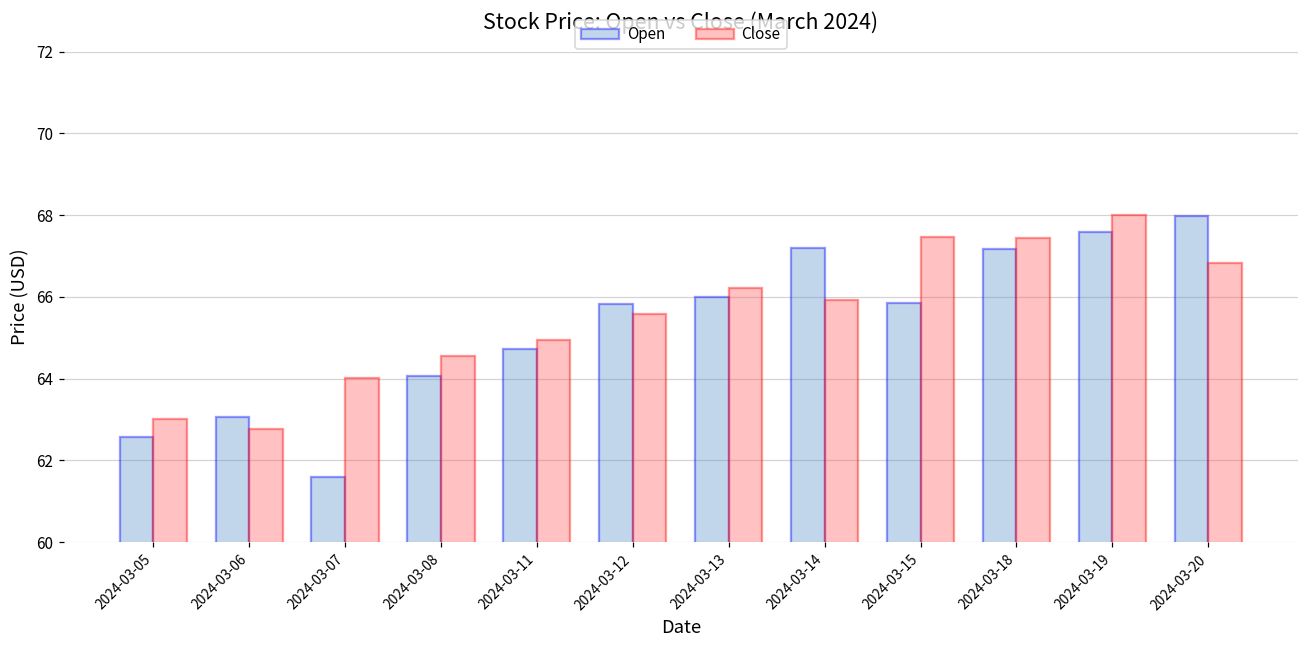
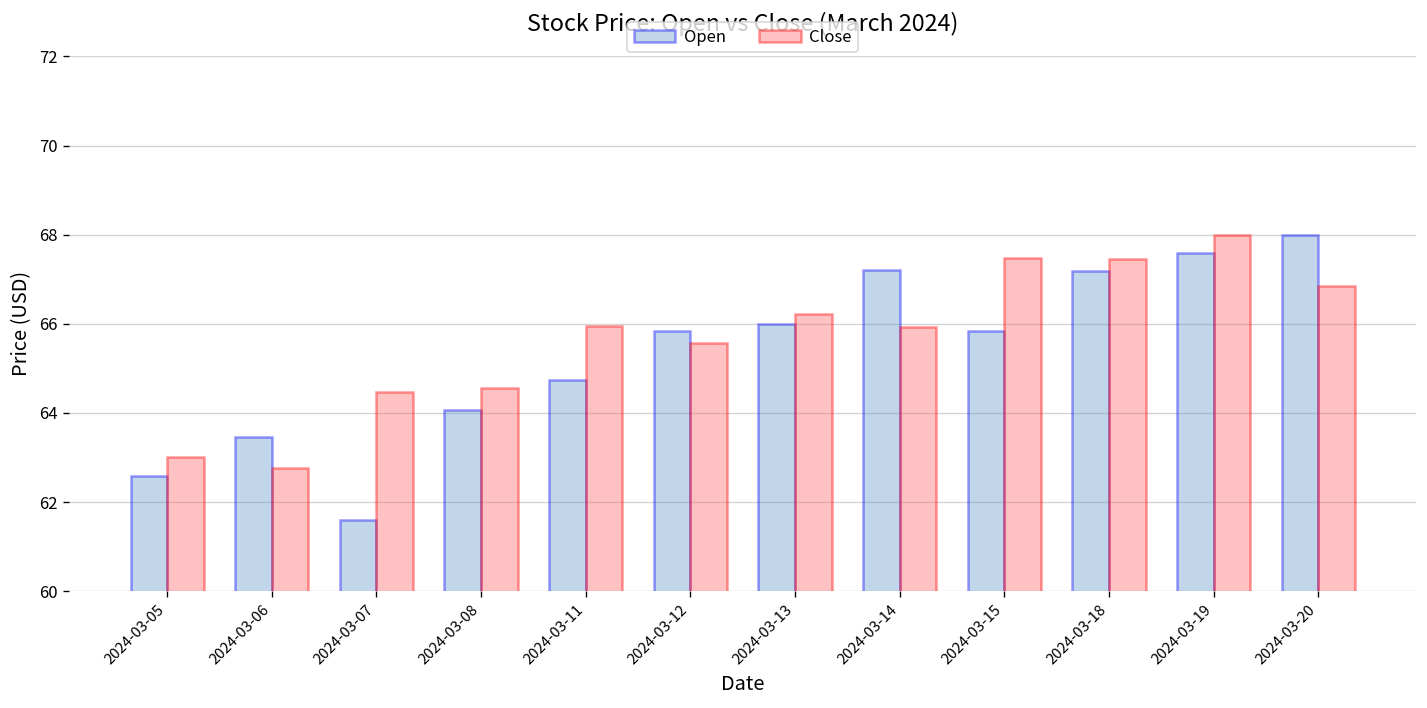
Open, 2024-03-06: 63.1 -> 63.5
Close, 2024-03-07: 64.0 -> 64.5
Close, 2024-03-11: 64.9 -> 66.0
